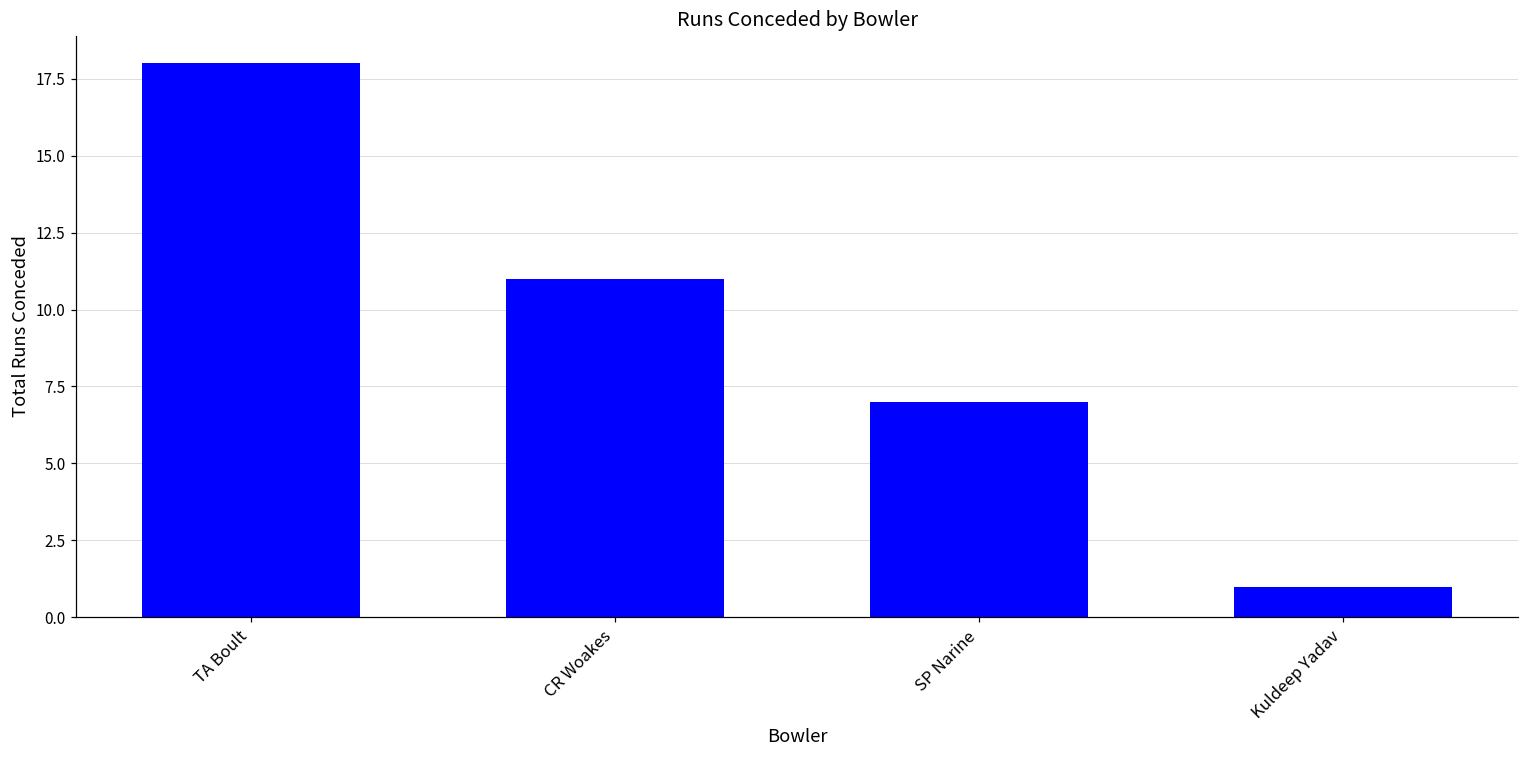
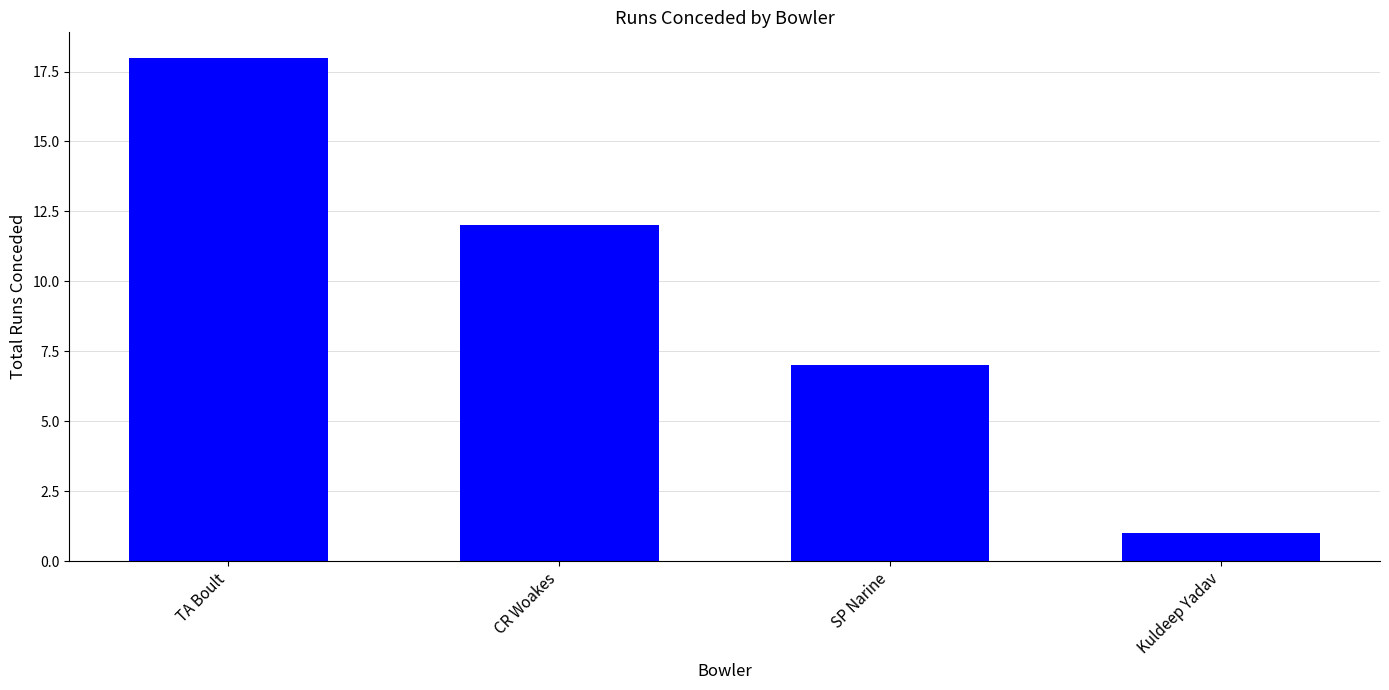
CR Woakes: 11 -> 12
